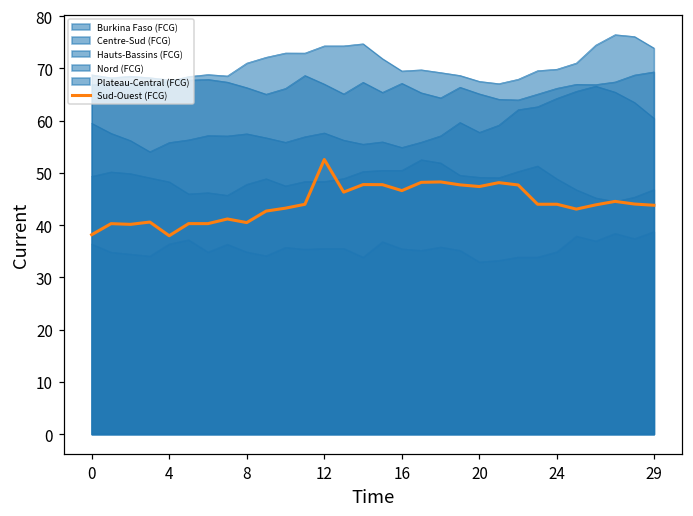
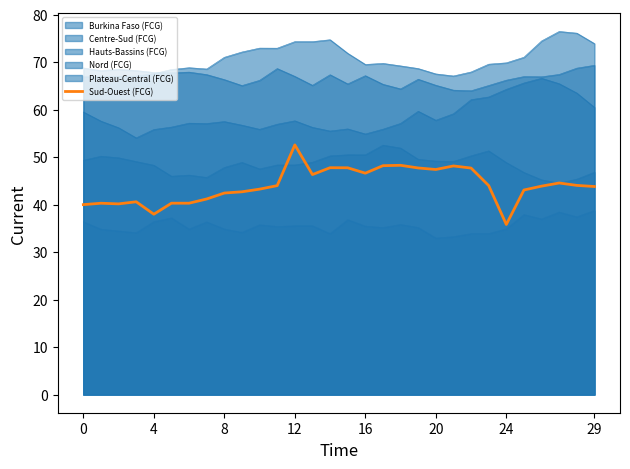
Sud-Ouest (FCG), 0: 38 -> 40
Sud-Ouest (FCG), 8: 40 -> 42
Sud-Ouest (FCG), 24: 44 -> 36
